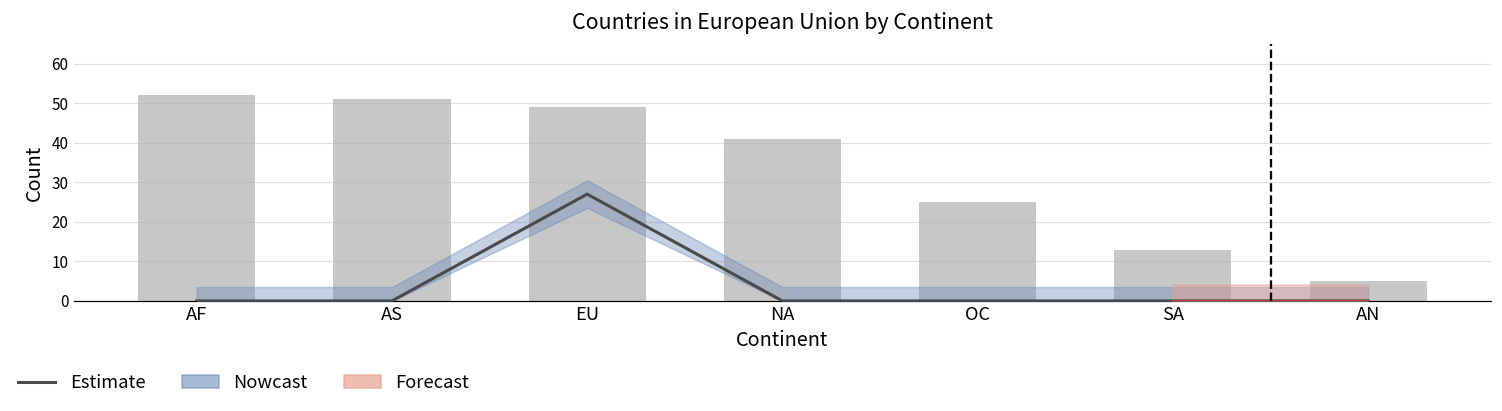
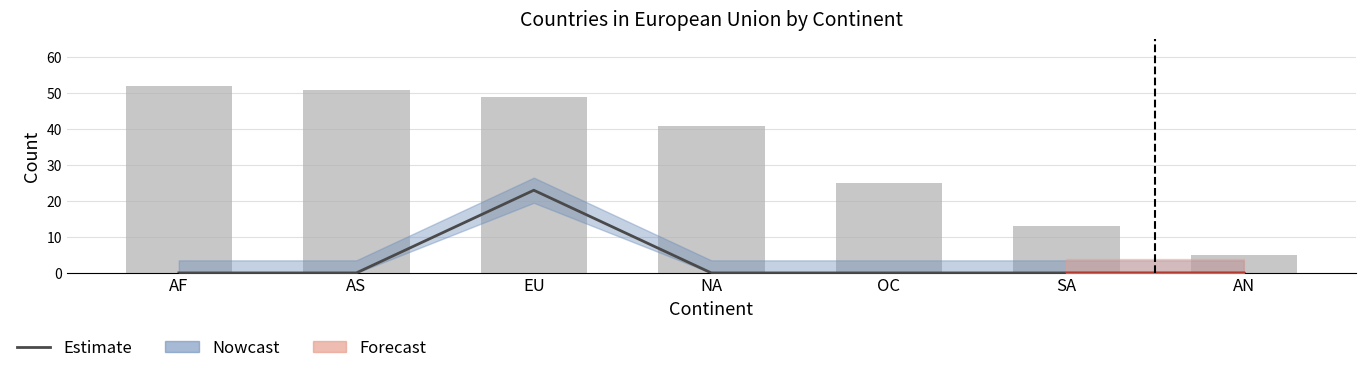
Estimate, EU: 27 -> 23
